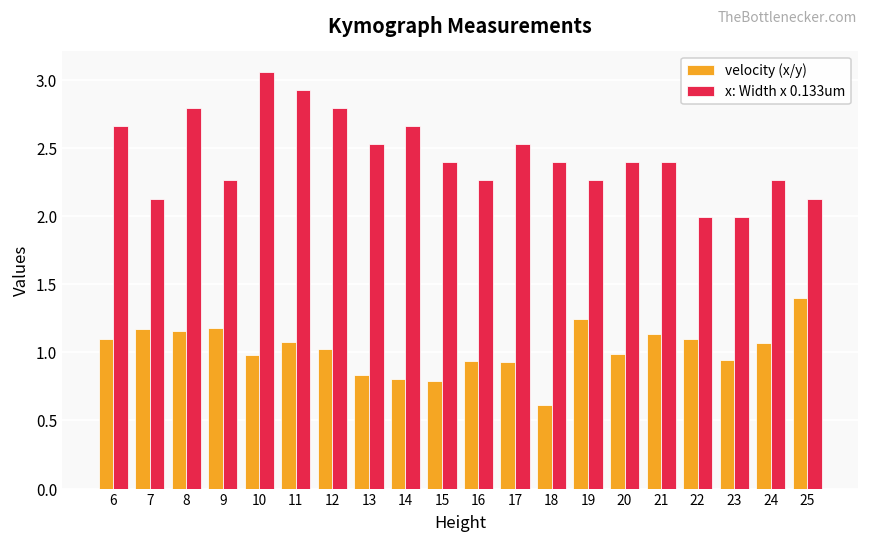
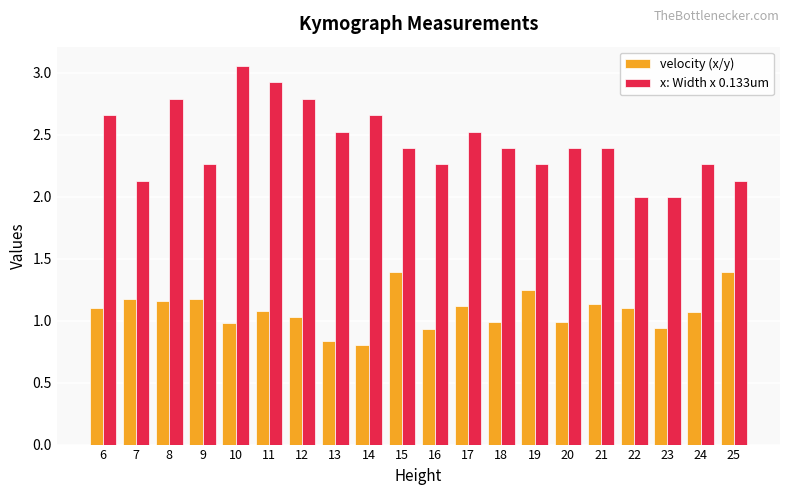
velocity (x/y), 15: 0.79 -> 1.39
velocity (x/y), 17: 0.93 -> 1.11
velocity (x/y), 18: 0.61 -> 0.99
